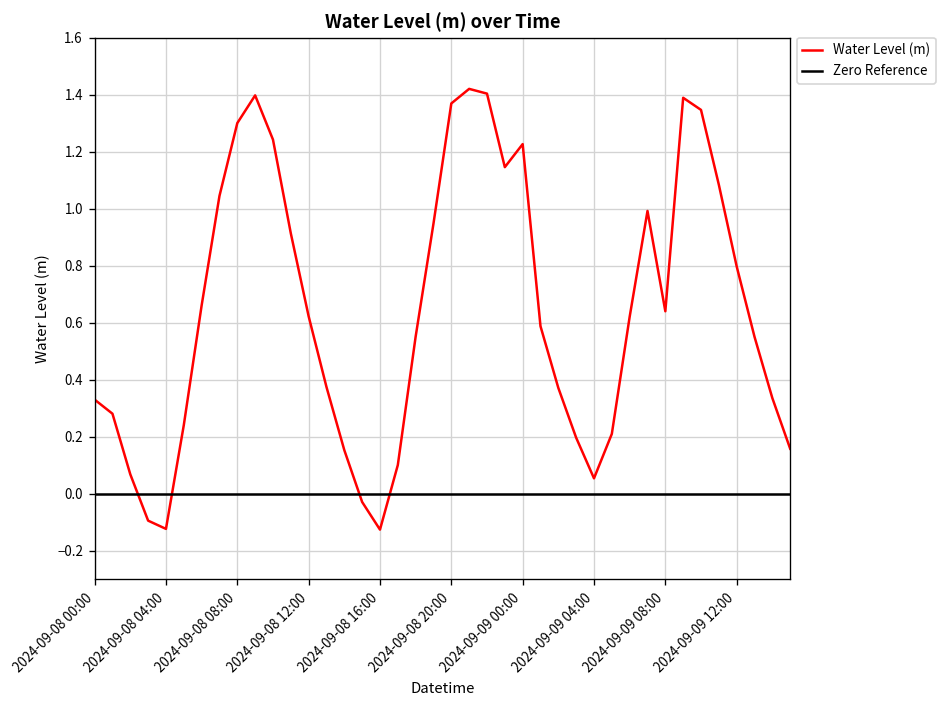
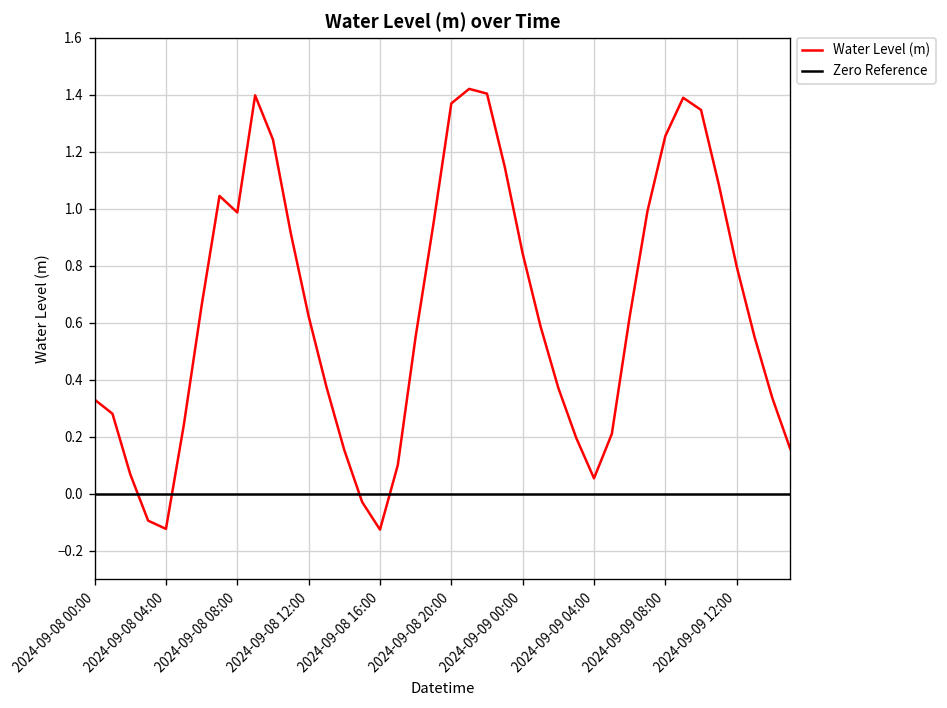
2024-09-08 08:00: 1.30 -> 0.99
2024-09-09 00:00: 1.23 -> 0.84
2024-09-09 08:00: 0.64 -> 1.25
